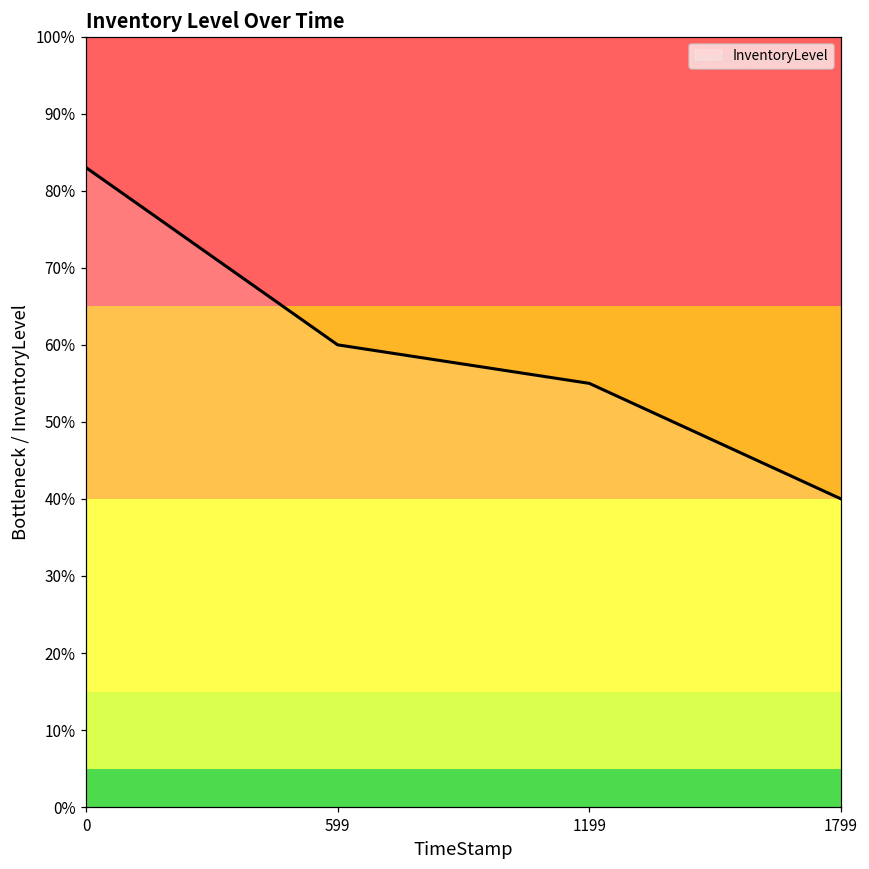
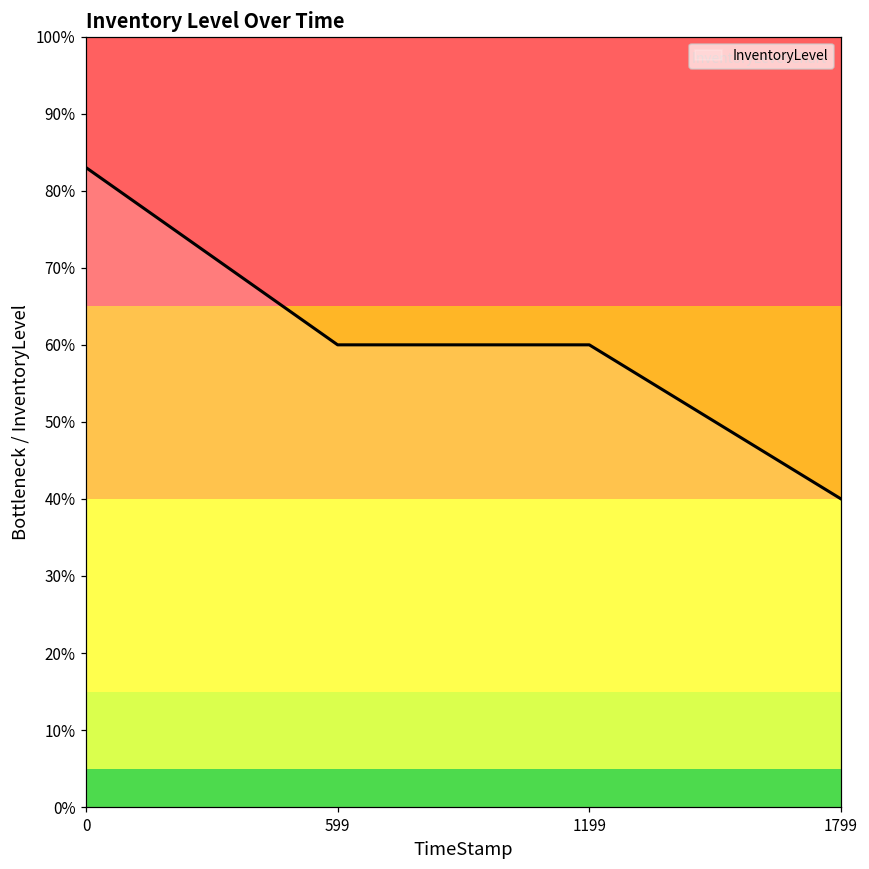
1199: 55% -> 60%
